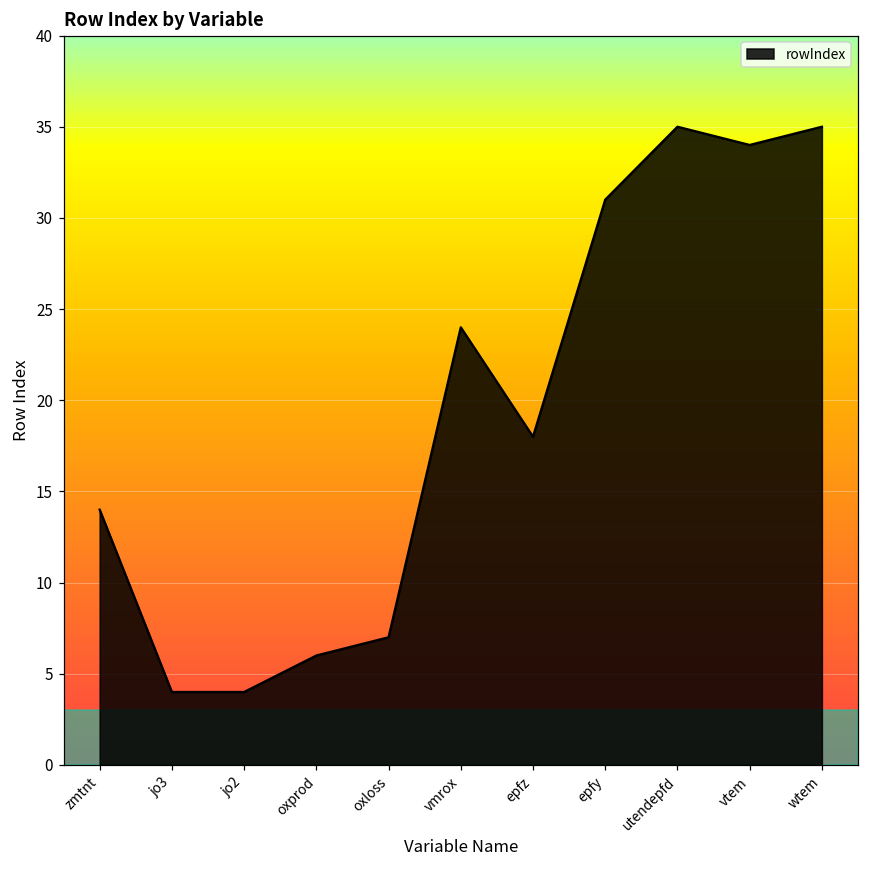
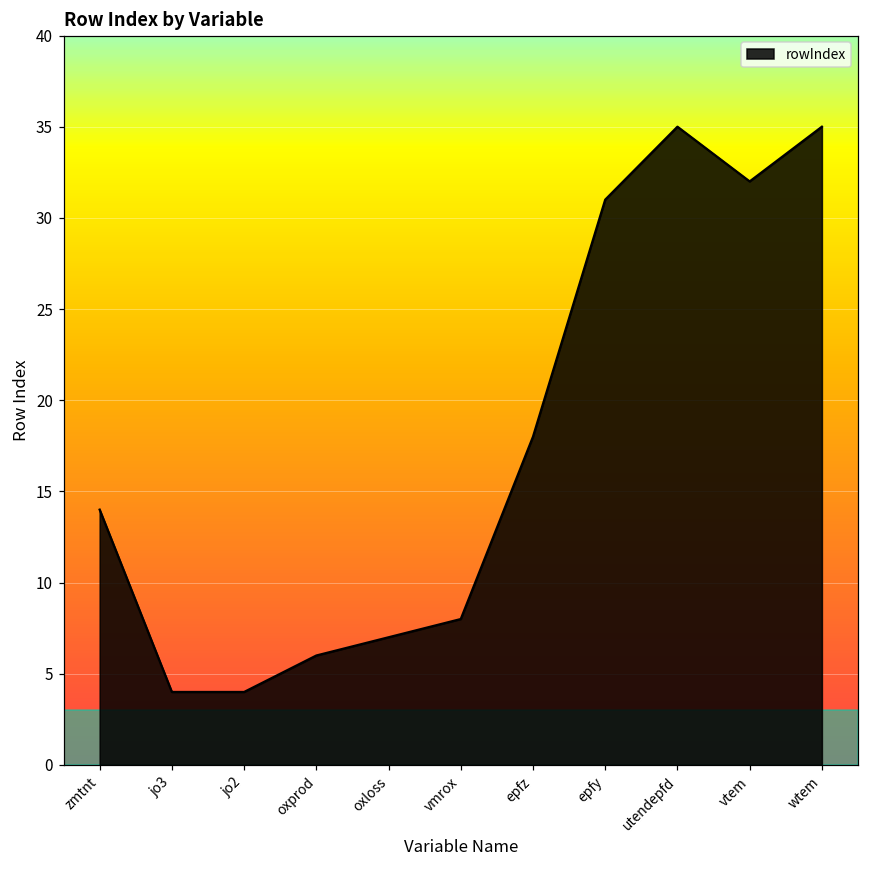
vmrox: 24 -> 8
vtem: 34 -> 32
